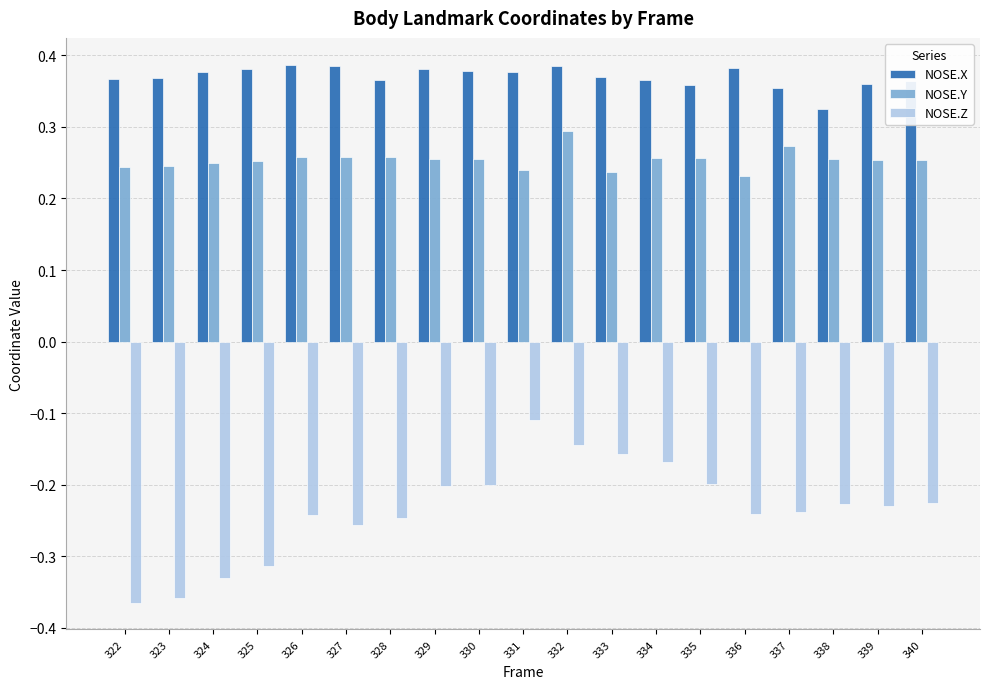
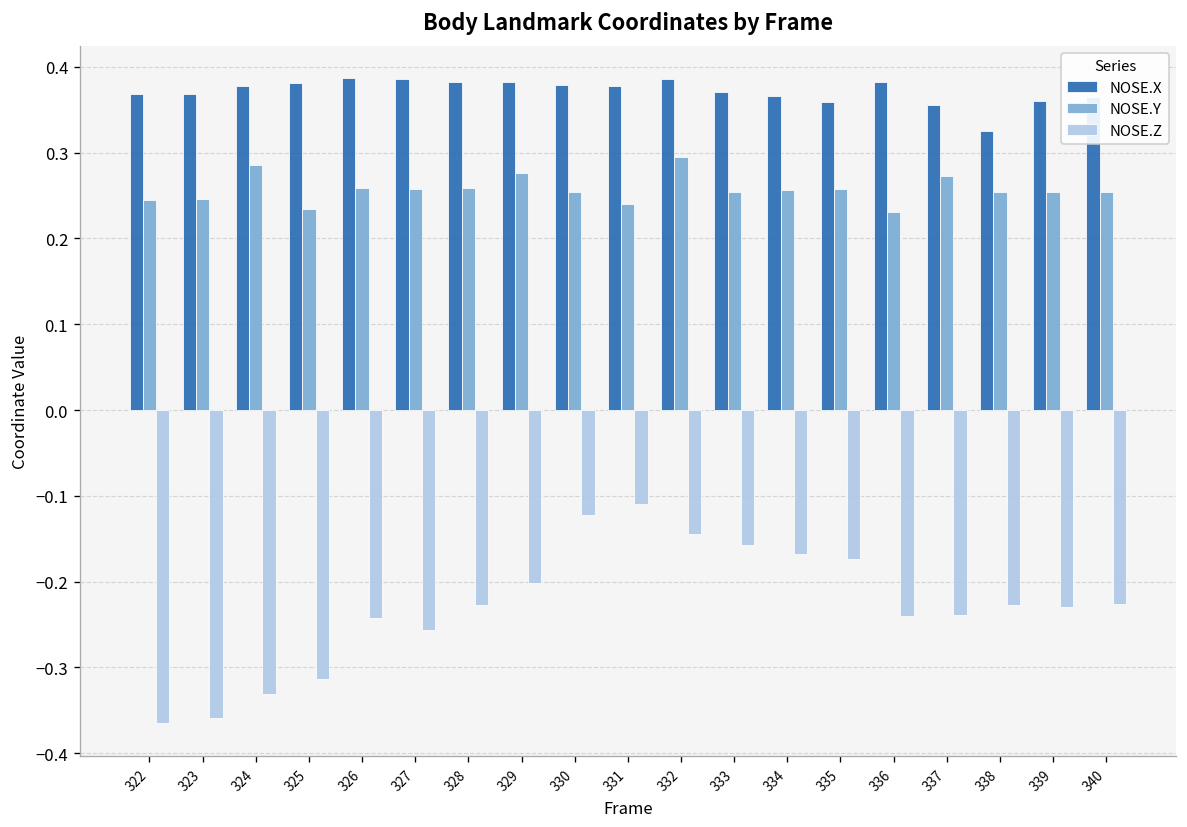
NOSE.Y, 324: 0.25 -> 0.29
NOSE.Y, 325: 0.25 -> 0.23
NOSE.X, 328: 0.37 -> 0.38
NOSE.Z, 328: -0.25 -> -0.23
NOSE.Y, 329: 0.26 -> 0.28
NOSE.Z, 330: -0.20 -> -0.12
NOSE.Y, 333: 0.24 -> 0.25
NOSE.Z, 335: -0.20 -> -0.17
